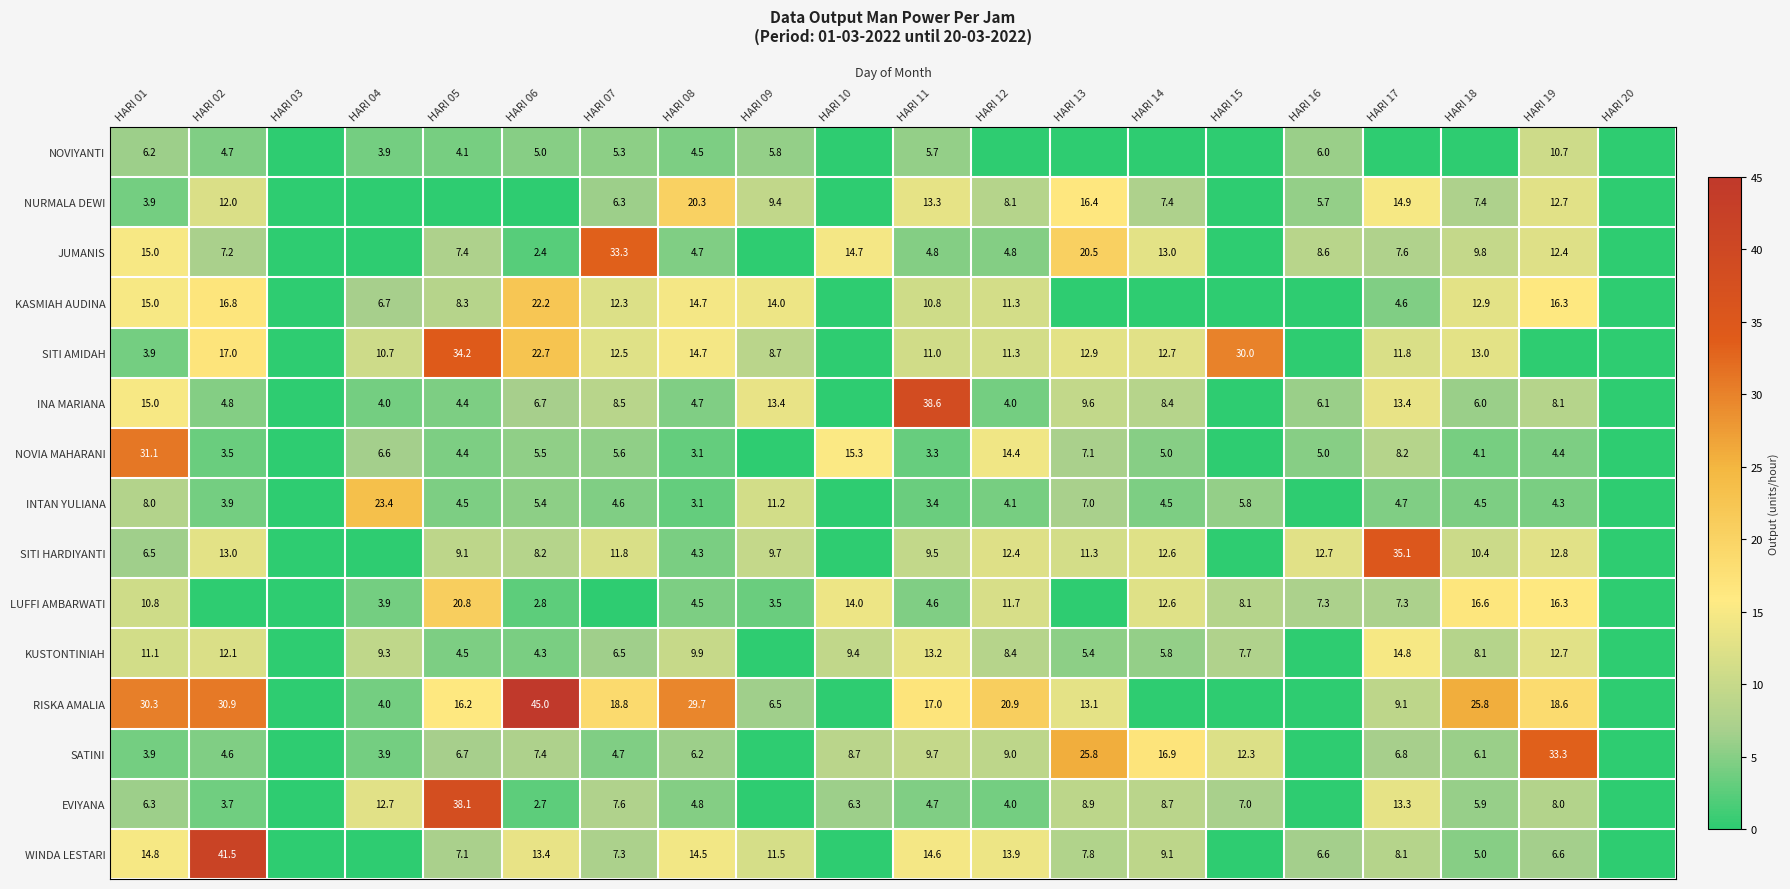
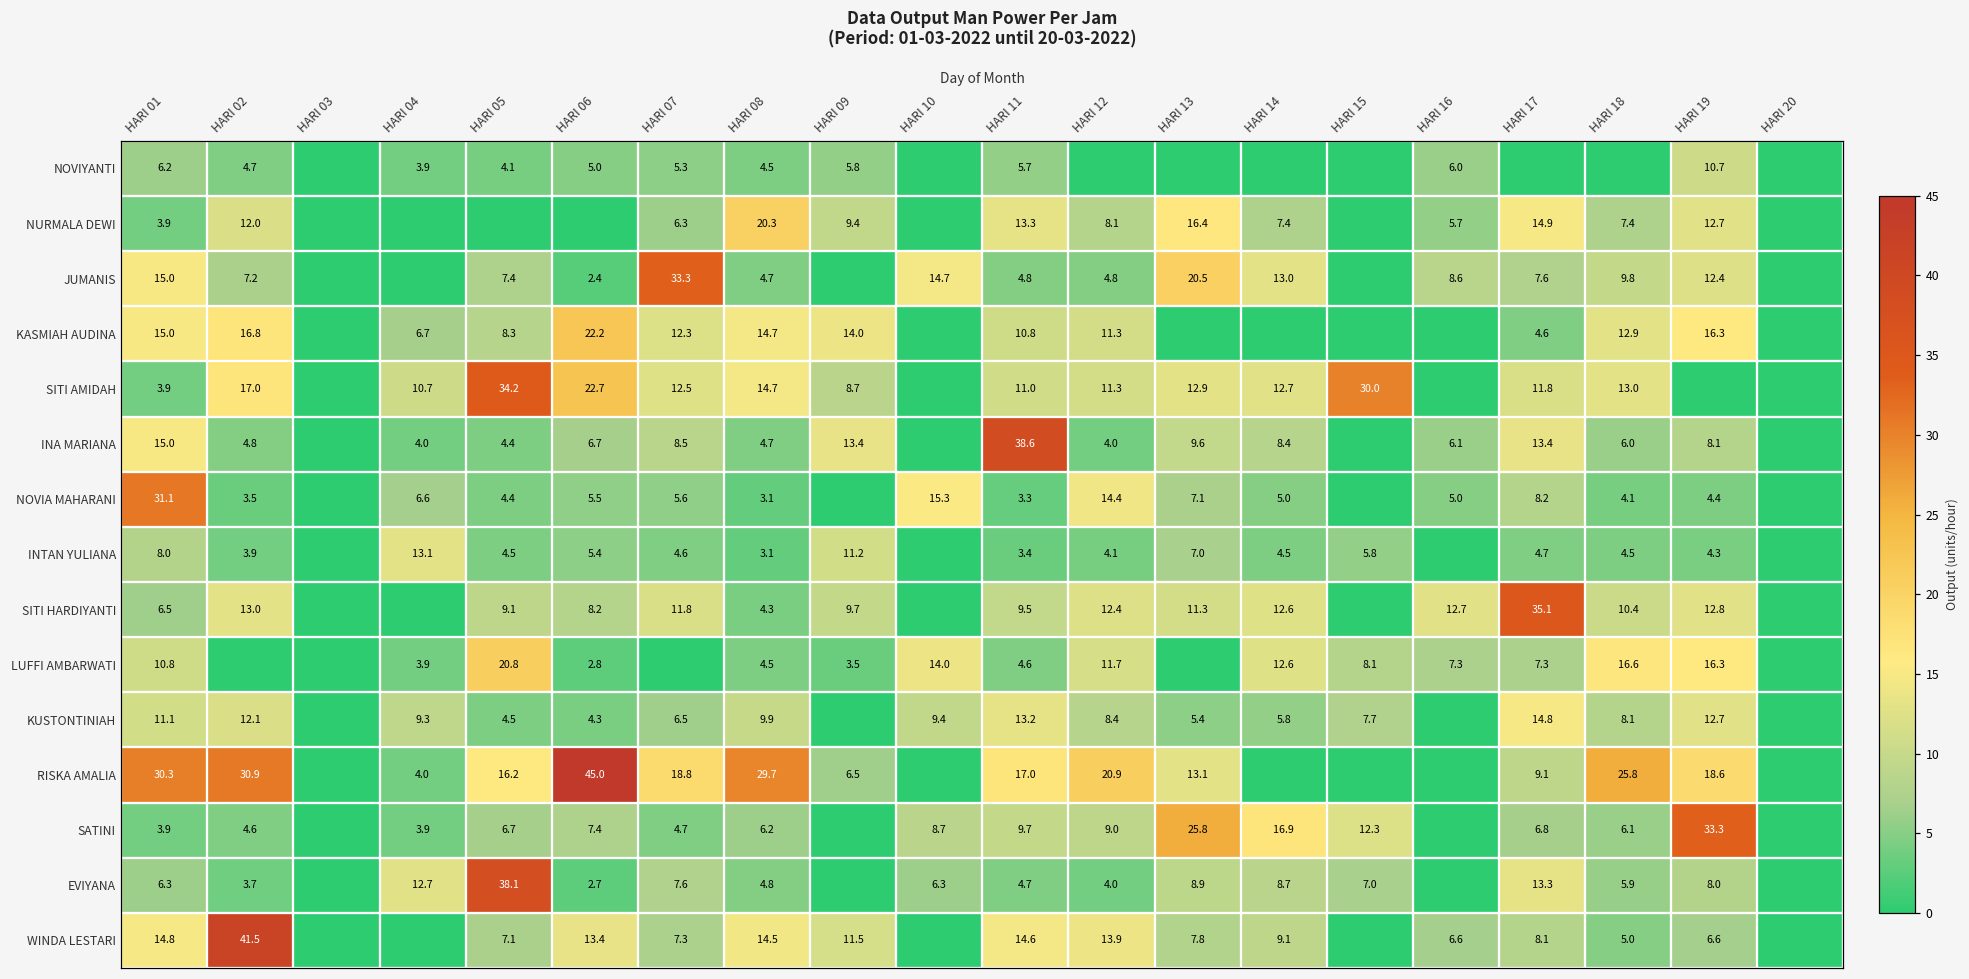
INTAN YULIANA, HARI 04: 23.4 -> 13.1
